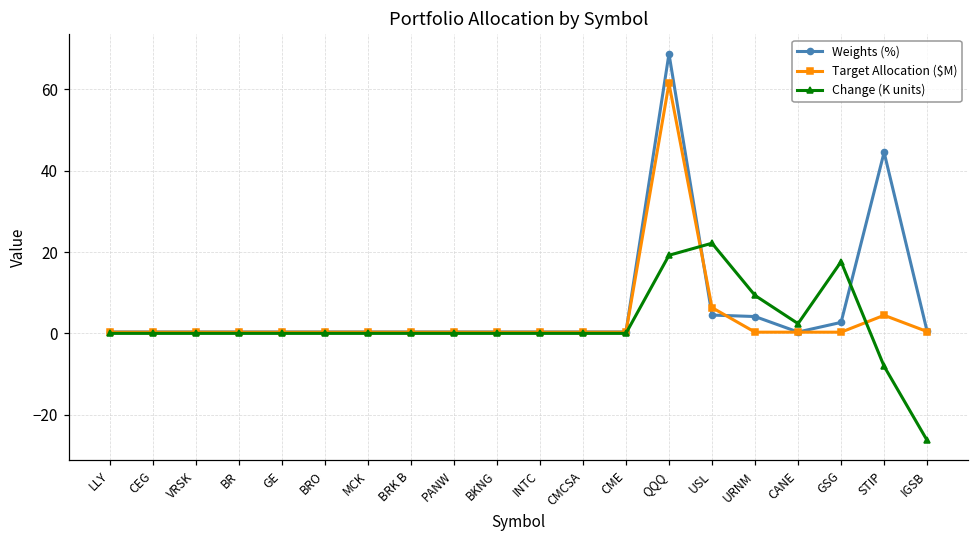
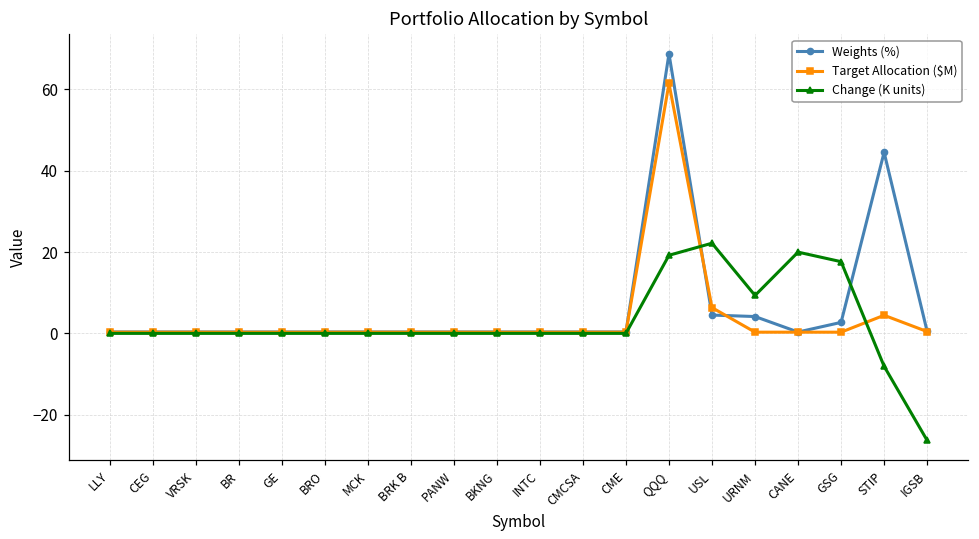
Change (K units), CANE: 2 -> 20
